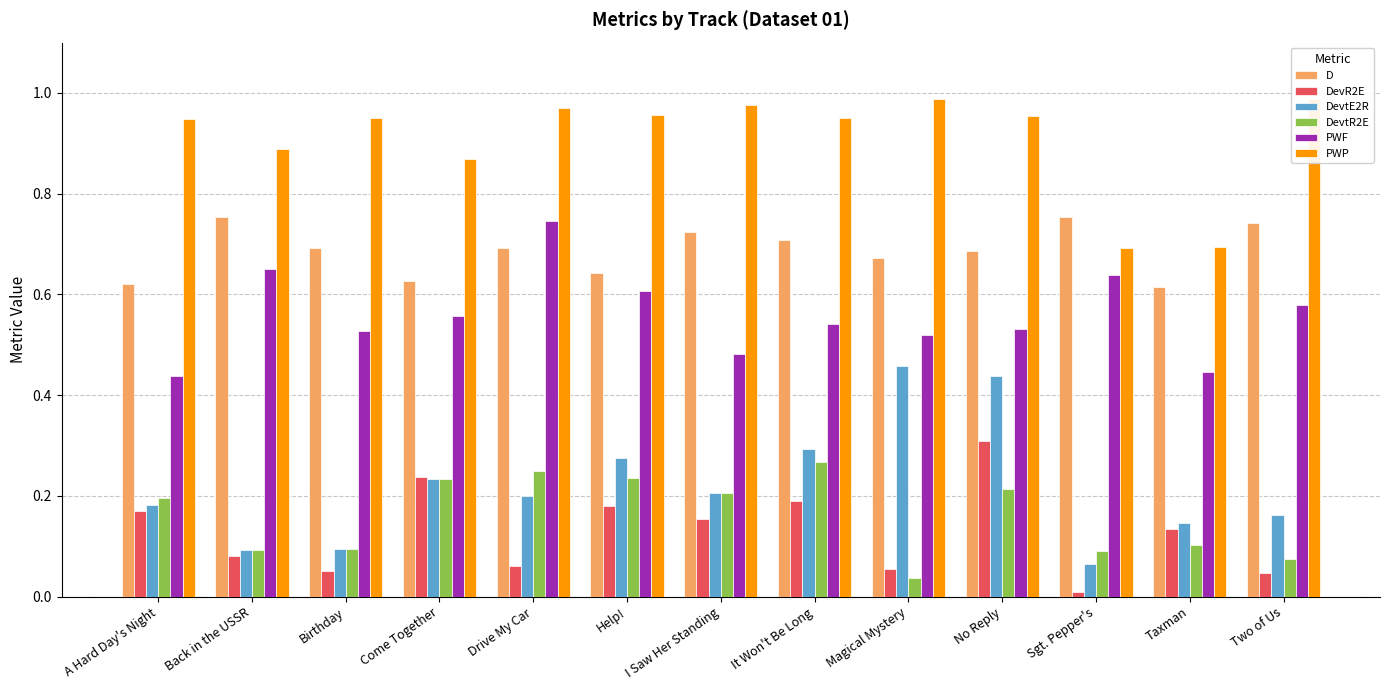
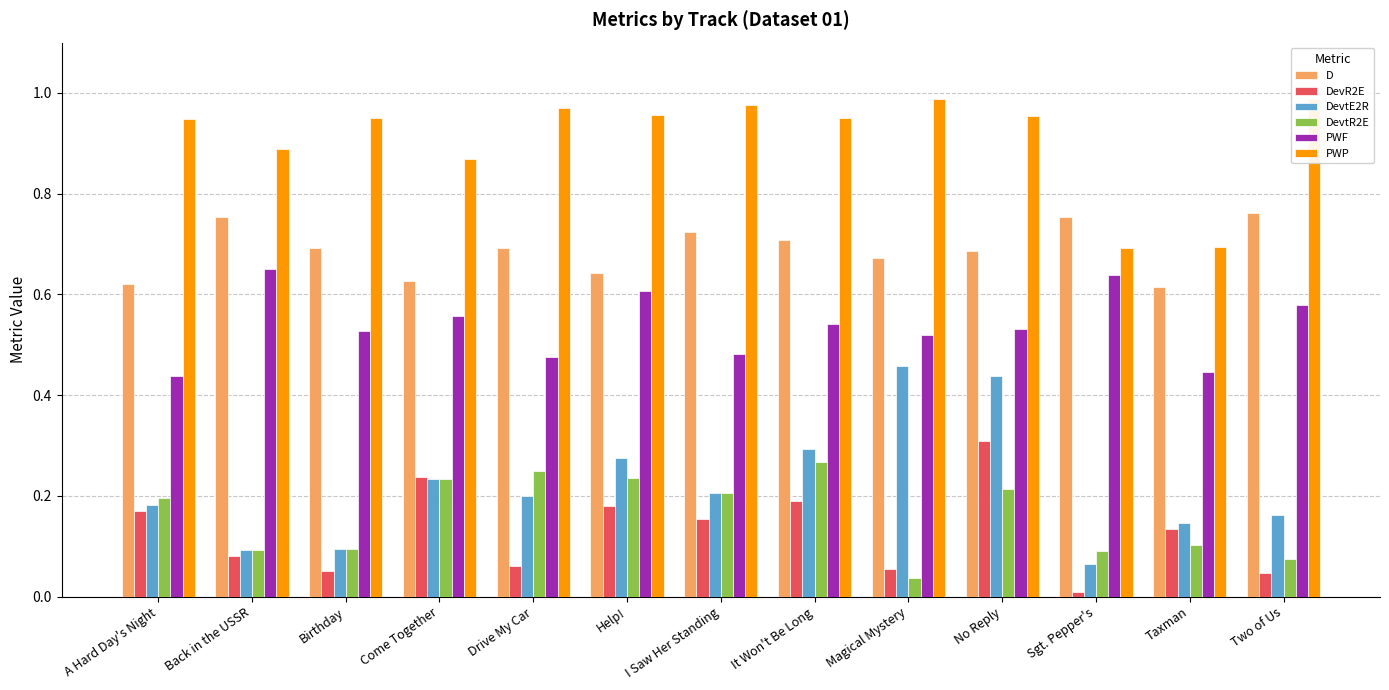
PWF, Drive My Car: 0.75 -> 0.48
D, Two of Us: 0.74 -> 0.76
